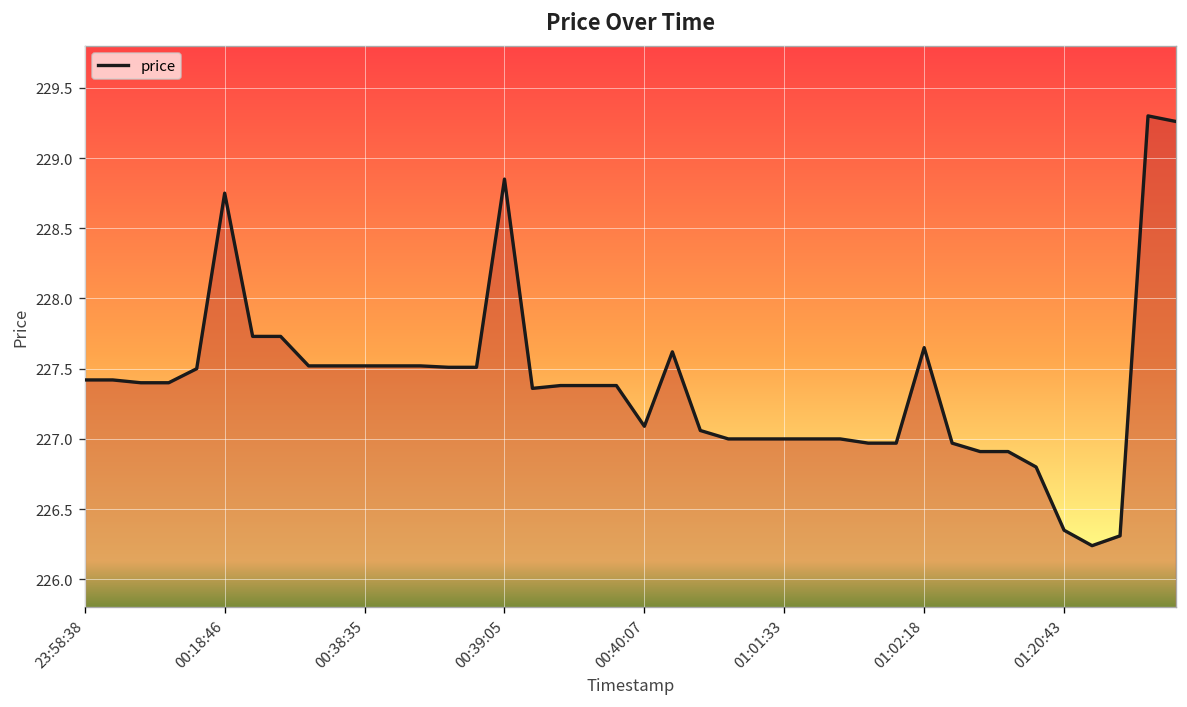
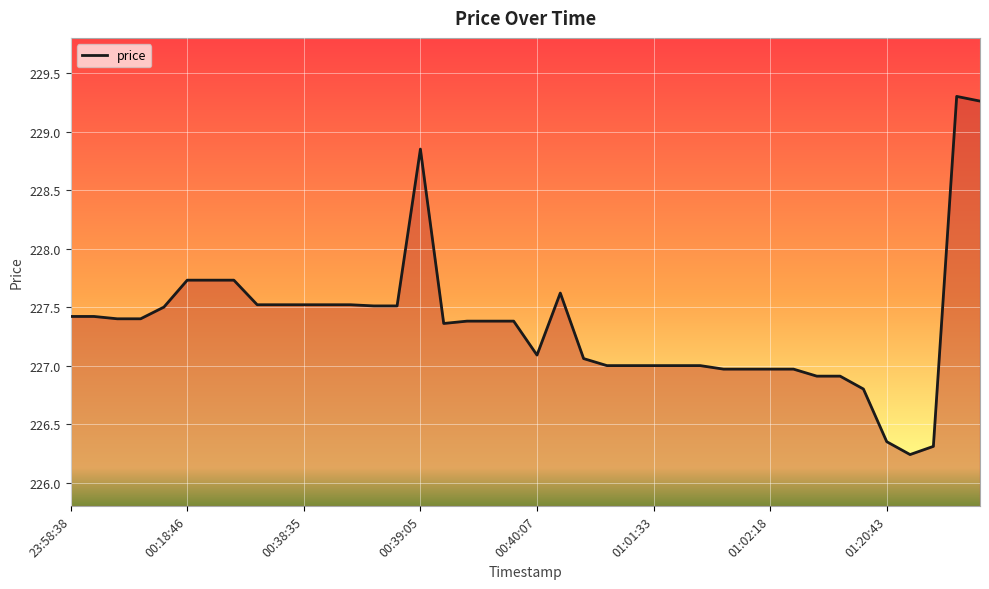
00:18:46: 228.75 -> 227.73
01:02:18: 227.65 -> 226.97
